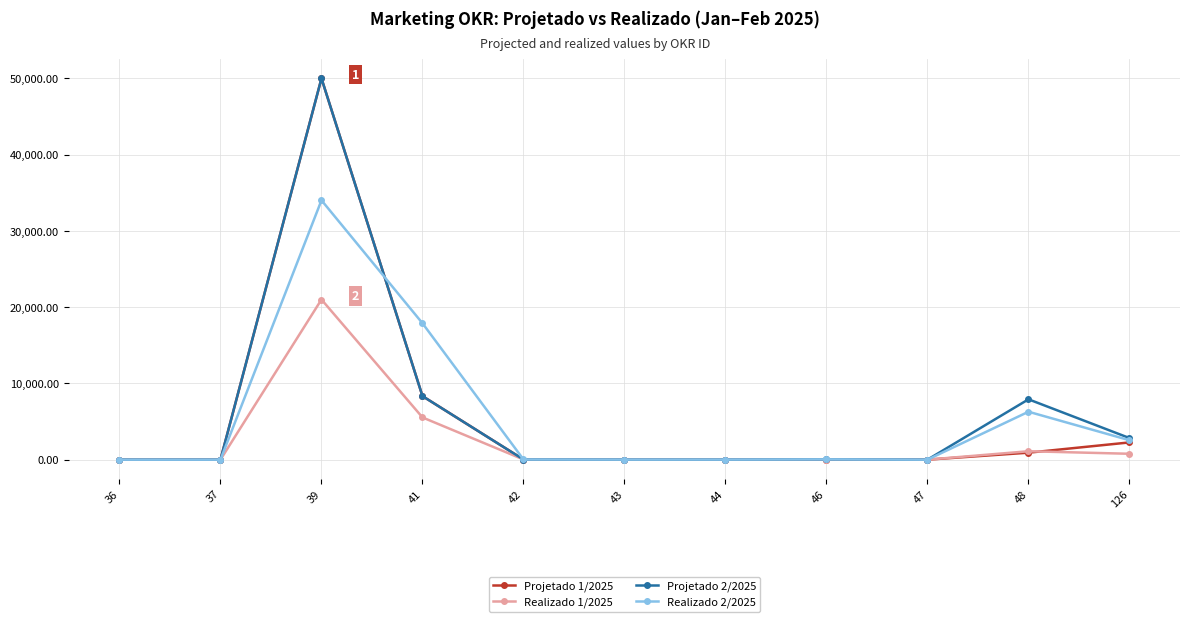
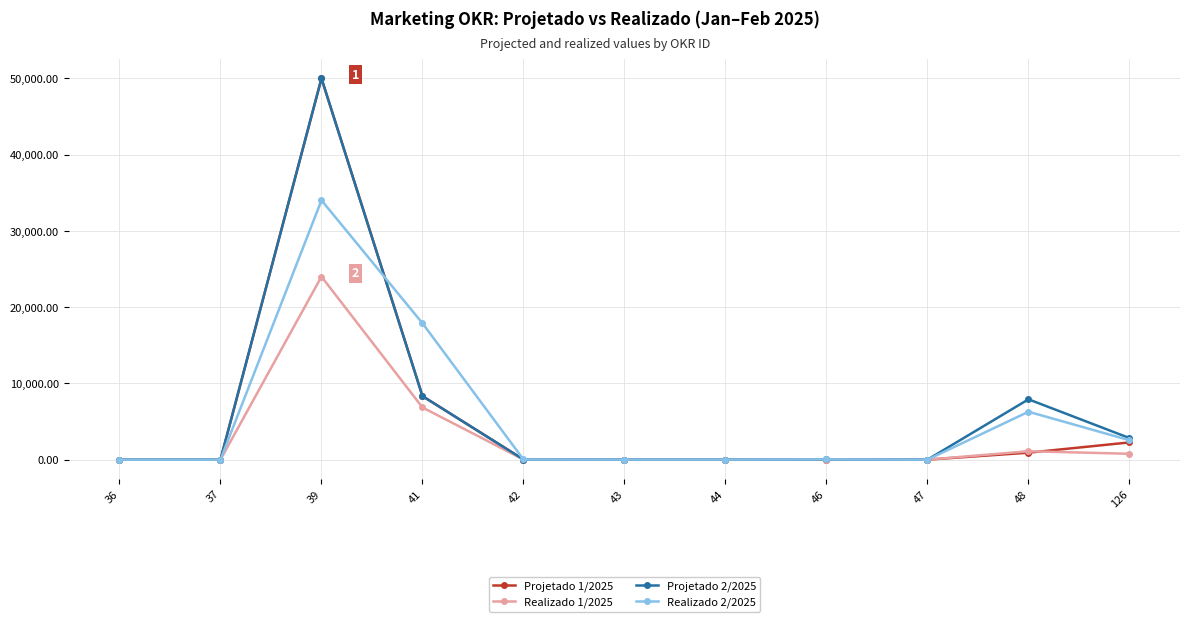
Realizado 1/2025, 39: 21,000 -> 24,000
Realizado 1/2025, 41: 6,000 -> 7,000
